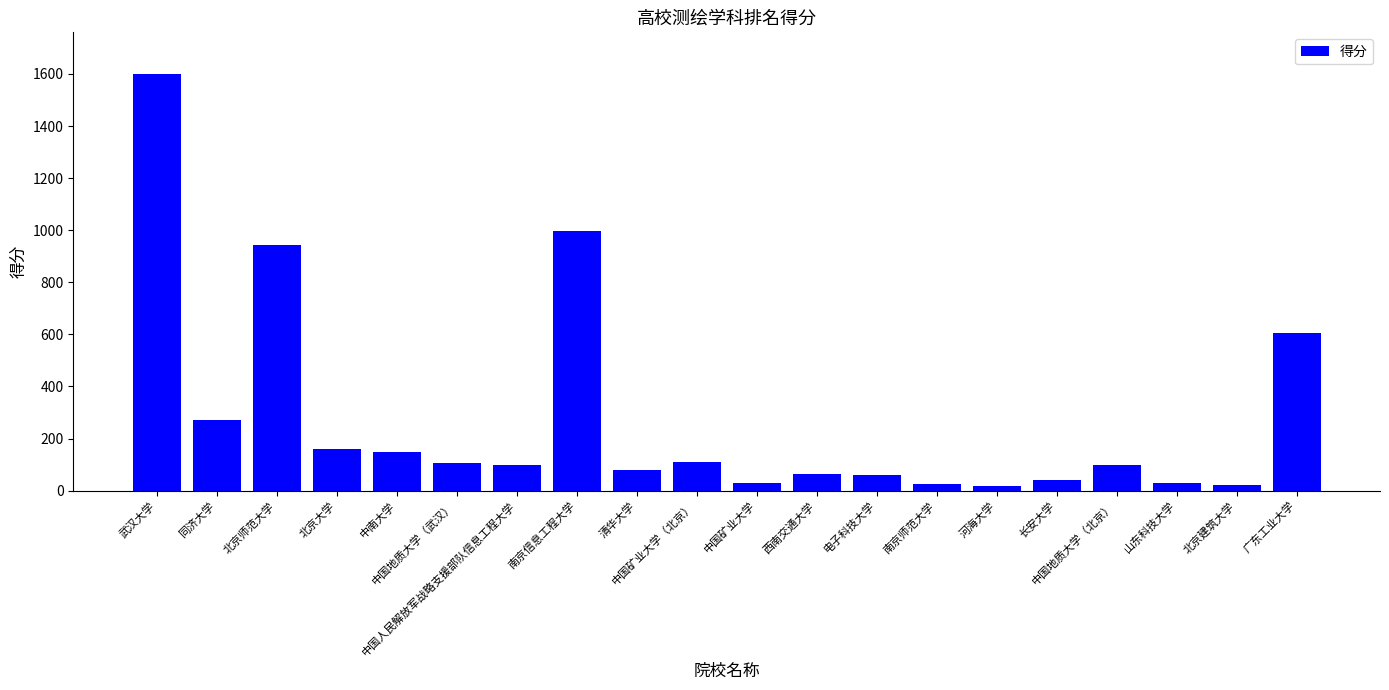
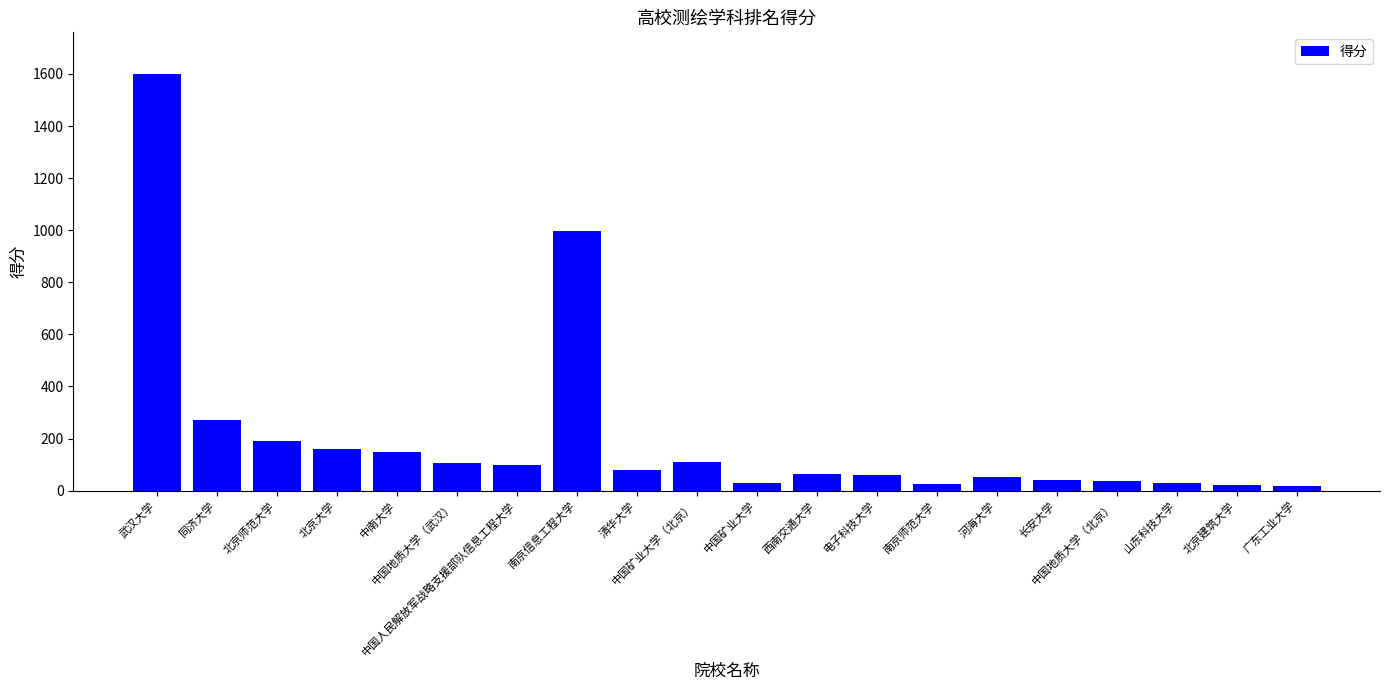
北京师范大学: 940 -> 190
河海大学: 20 -> 50
中国地质大学（北京）: 100 -> 40
广东工业大学: 600 -> 20
